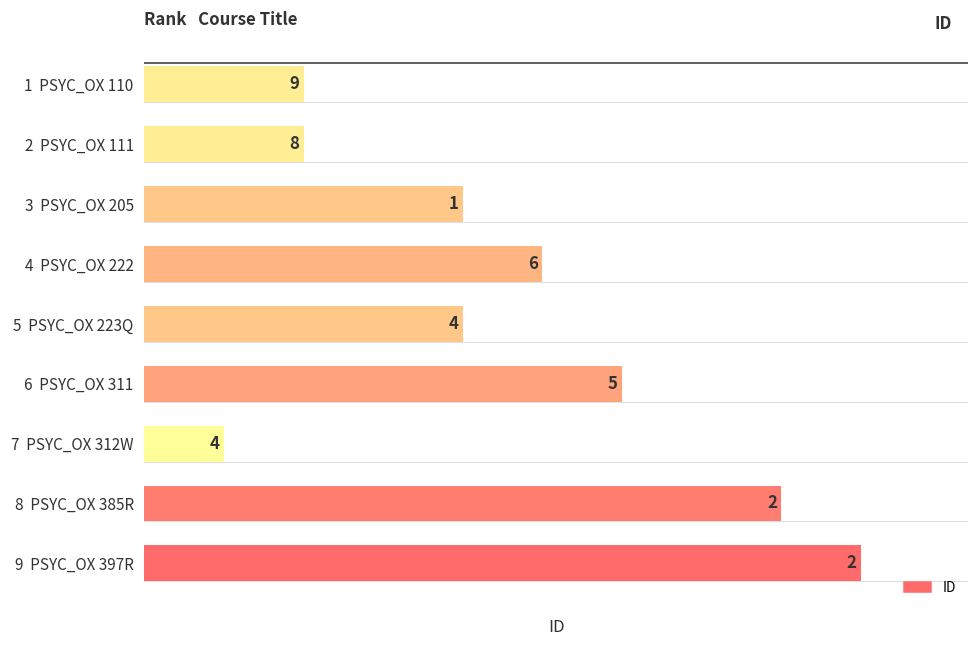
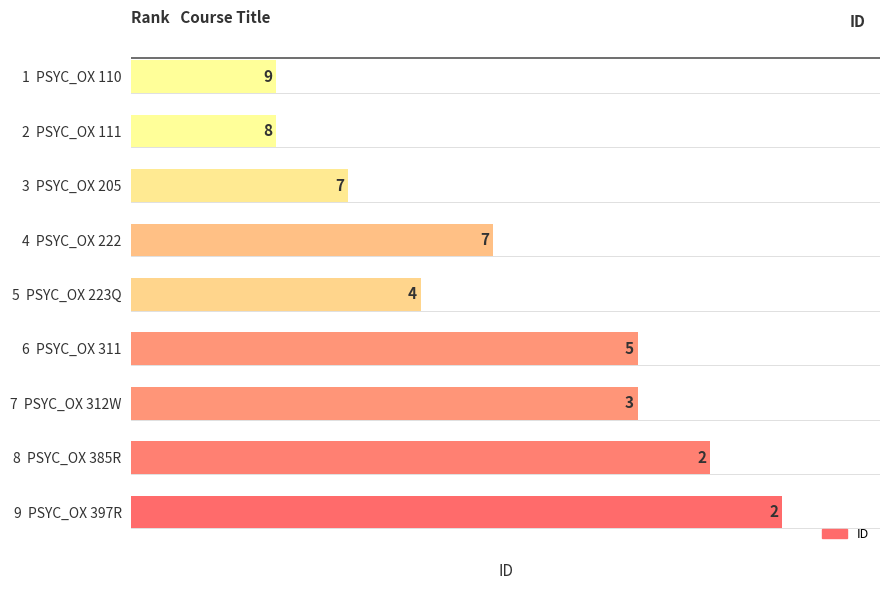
3 PSYC_OX 205: 4 -> 3
6 PSYC_OX 311: 6 -> 7
7 PSYC_OX 312W: 1 -> 7
